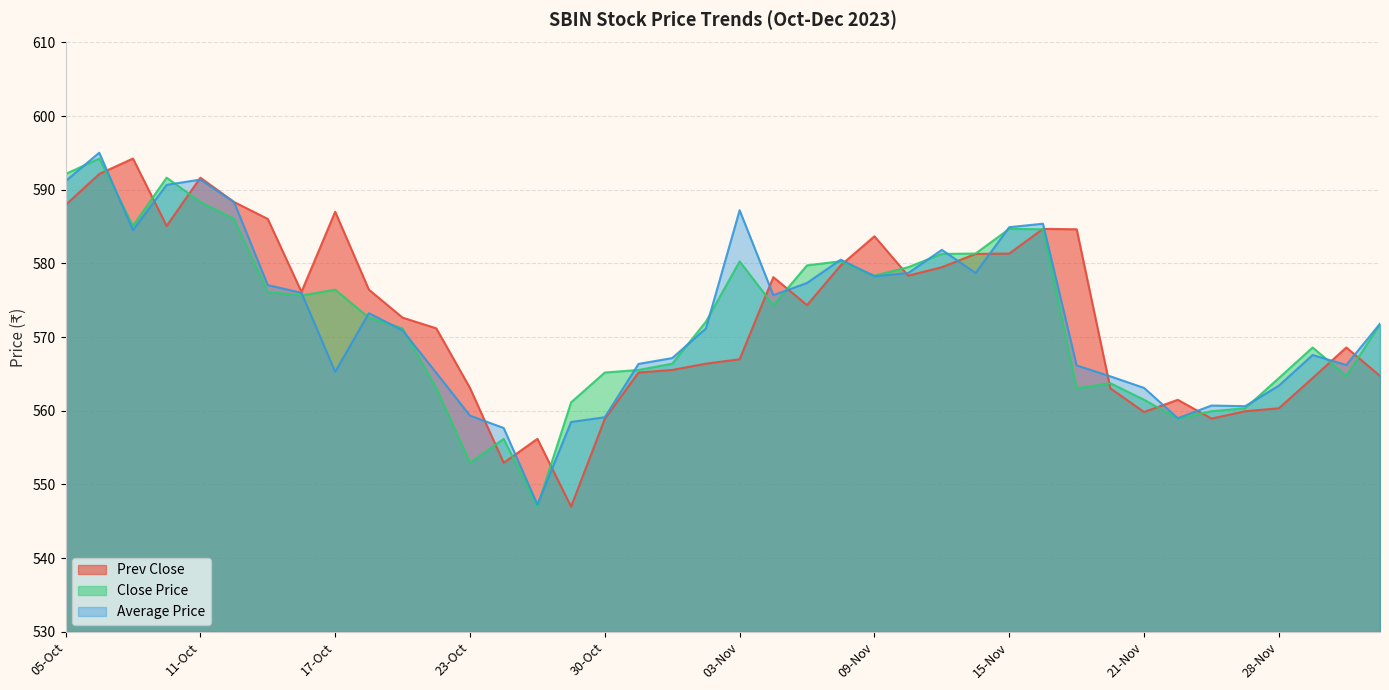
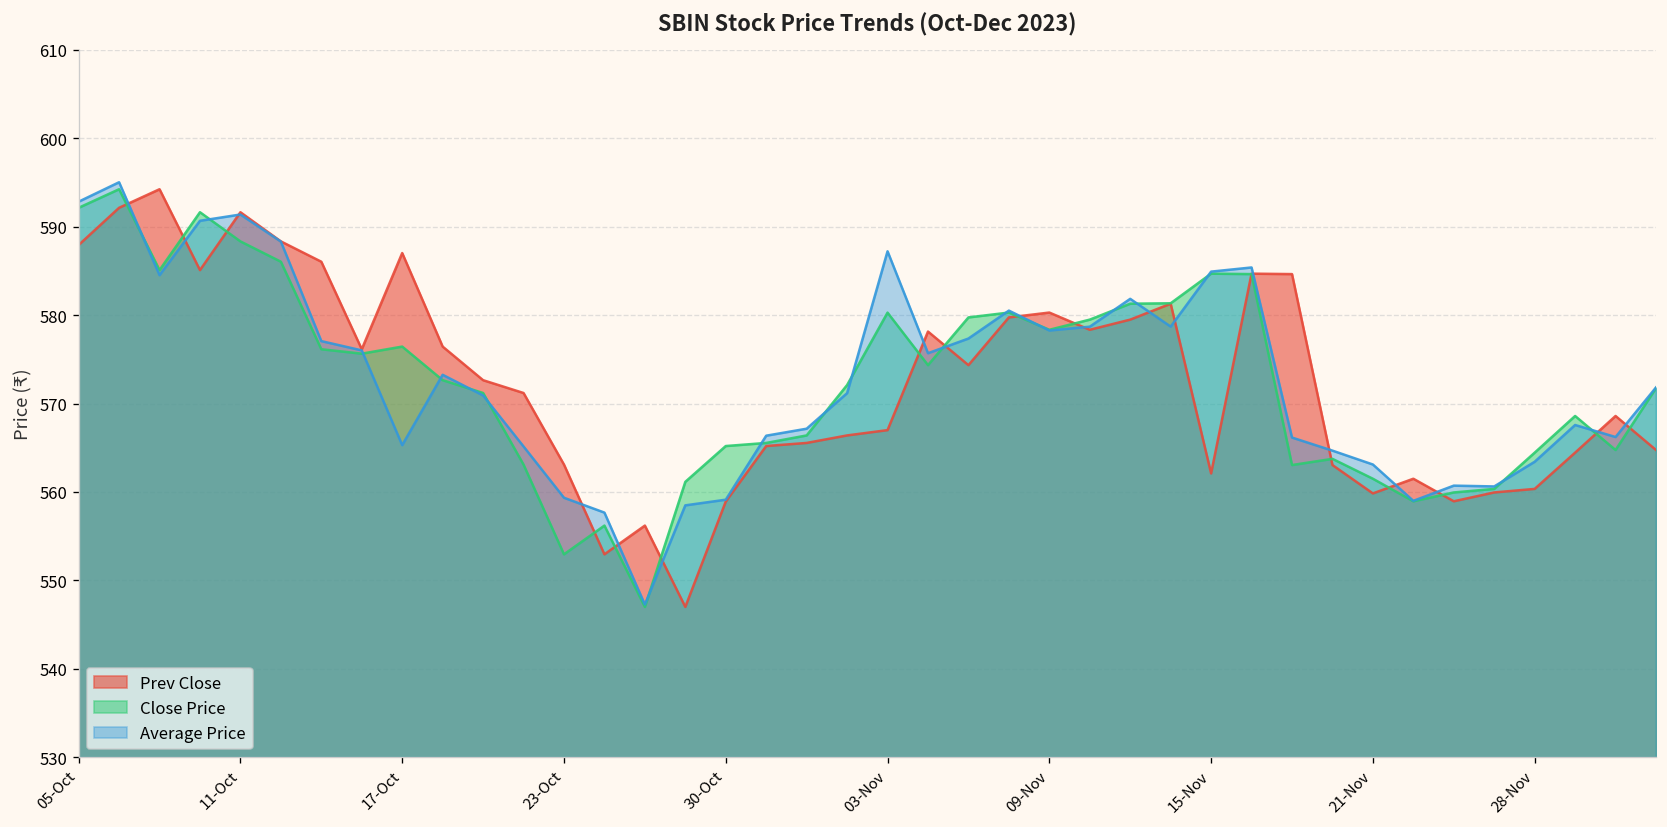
Average Price, 05-Oct: 591 -> 593
Prev Close, 09-Nov: 584 -> 580
Prev Close, 15-Nov: 581 -> 562
